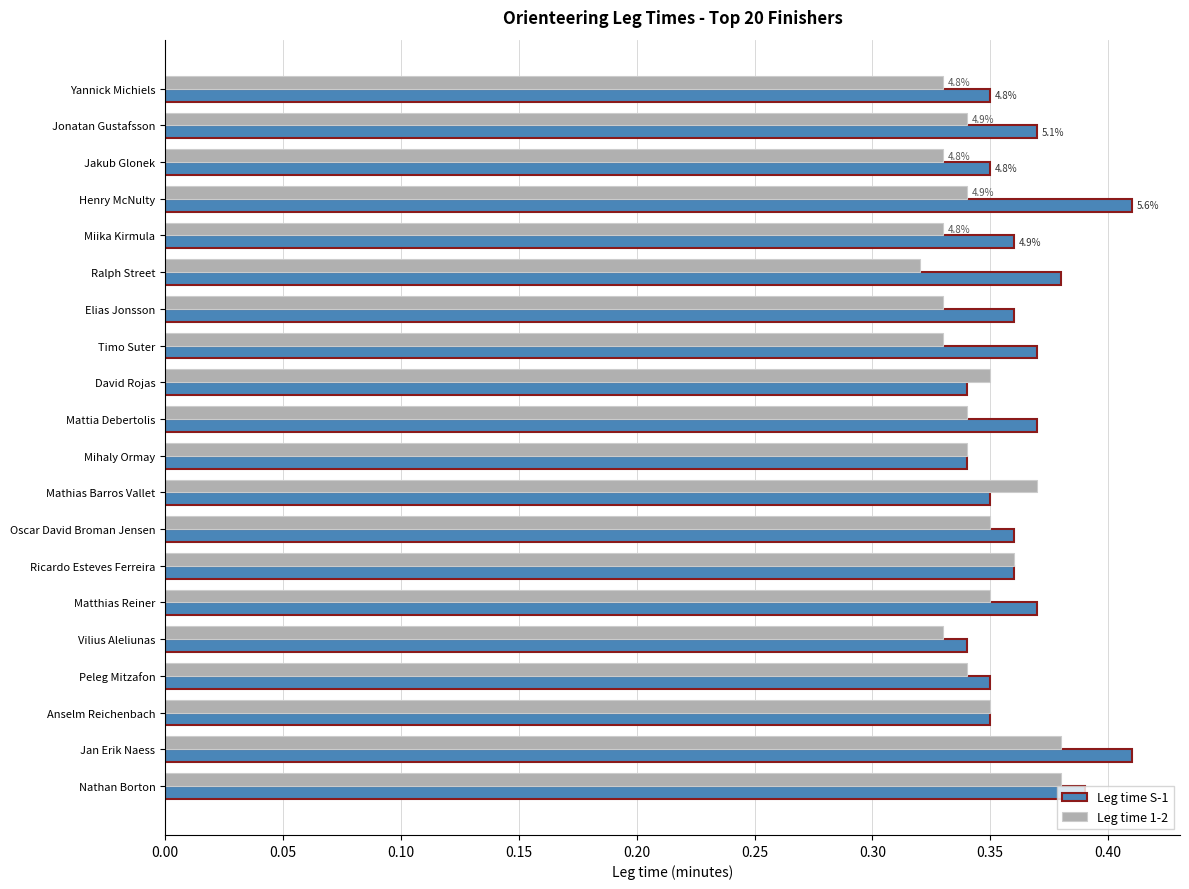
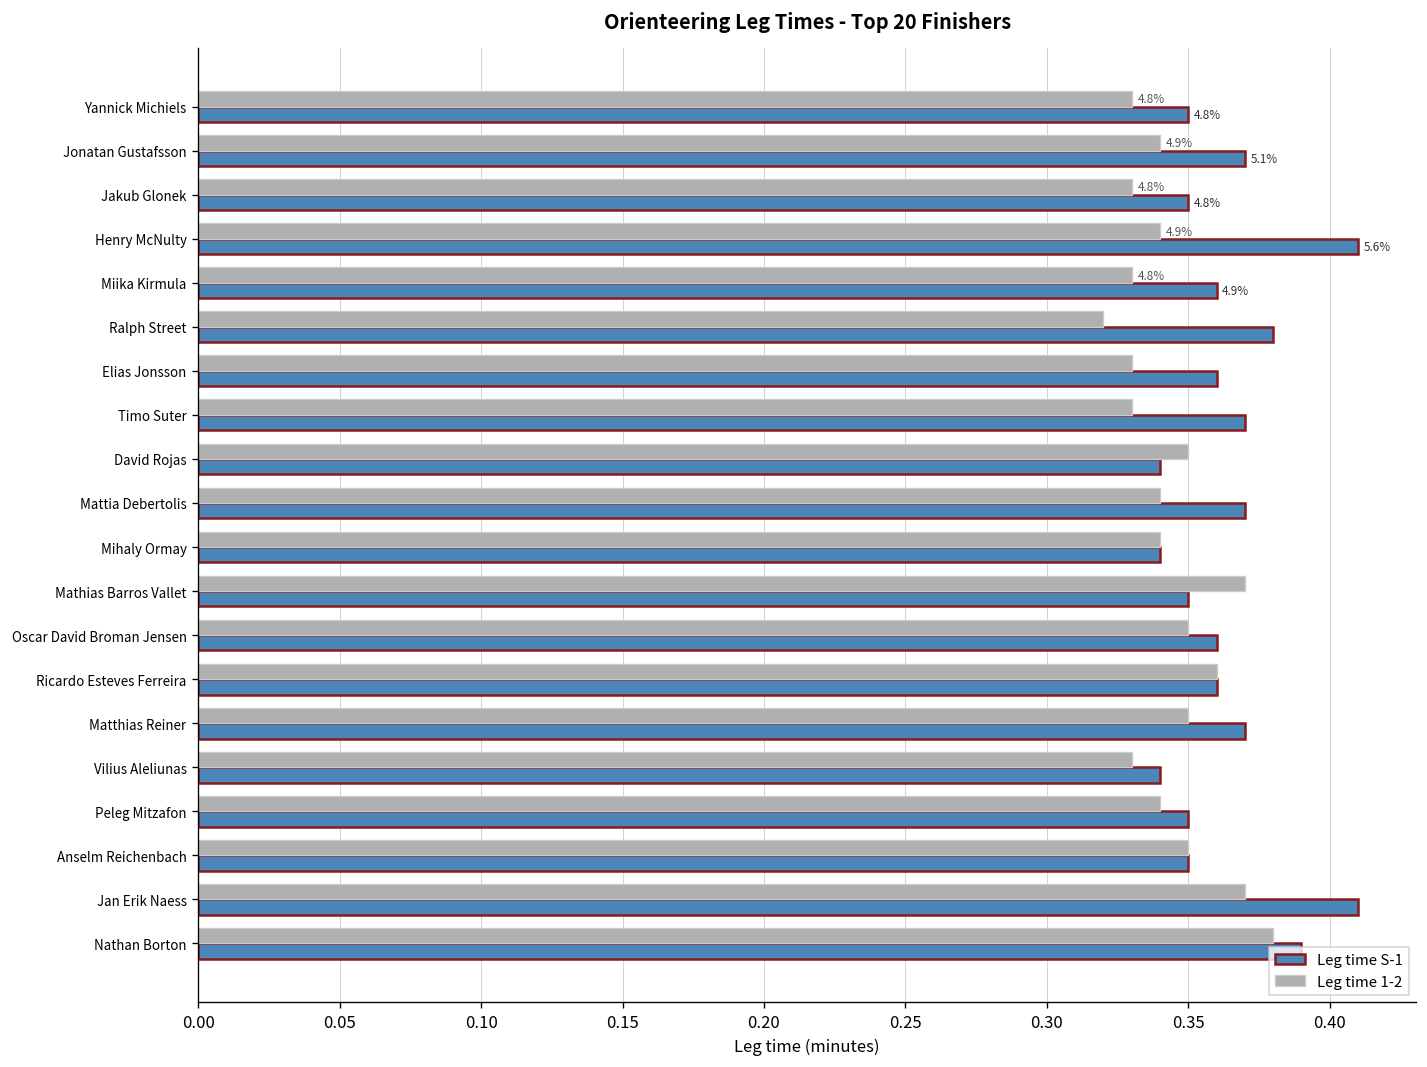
Leg time 1-2, Jan Erik Naess: 0.38 -> 0.37
